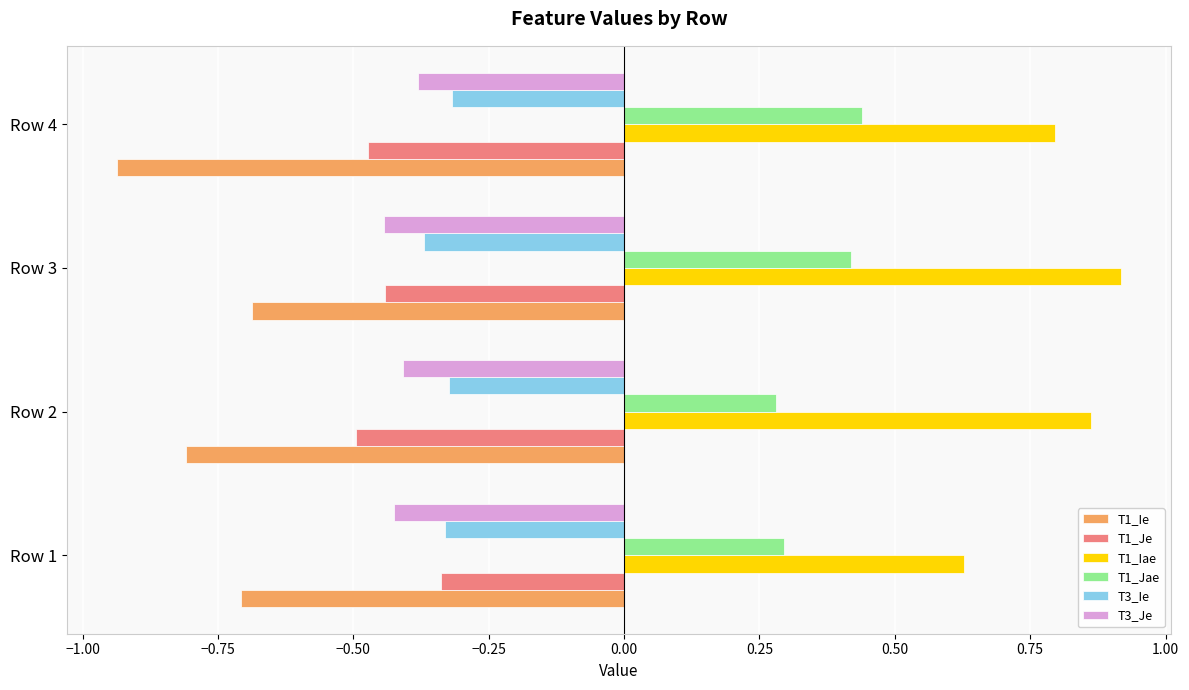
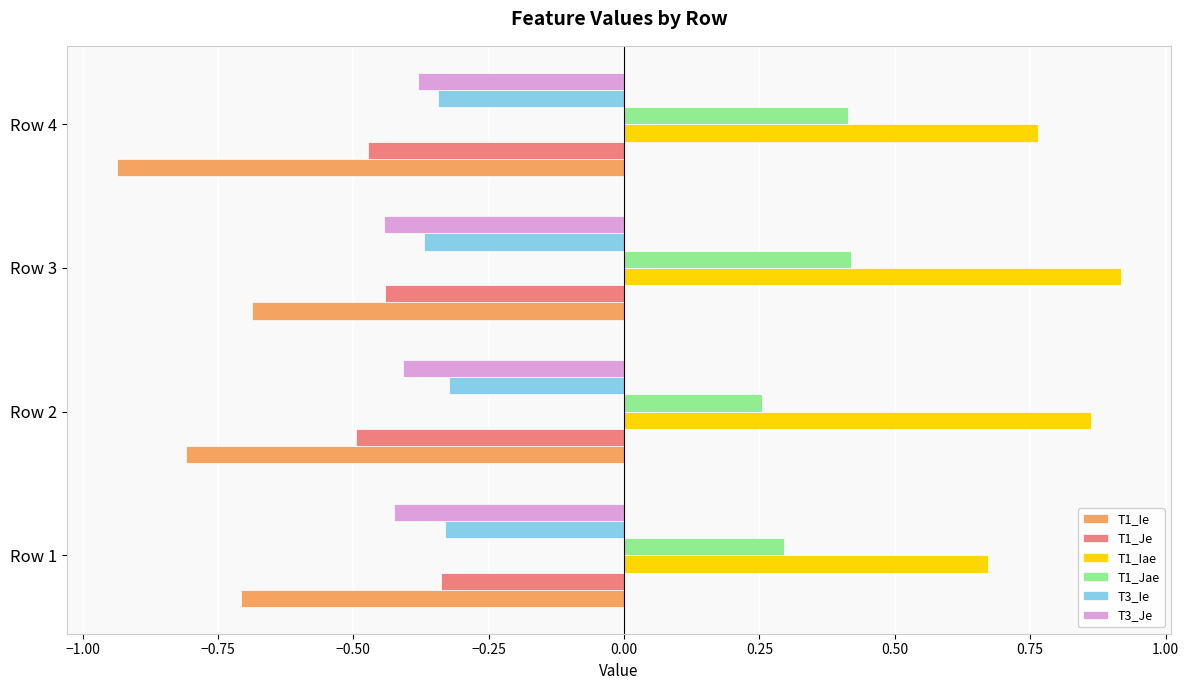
T3_Ie, Row 4: -0.32 -> -0.34
T1_Jae, Row 4: 0.44 -> 0.41
T1_Iae, Row 4: 0.80 -> 0.76
T1_Jae, Row 2: 0.28 -> 0.25
T1_Iae, Row 1: 0.63 -> 0.67
